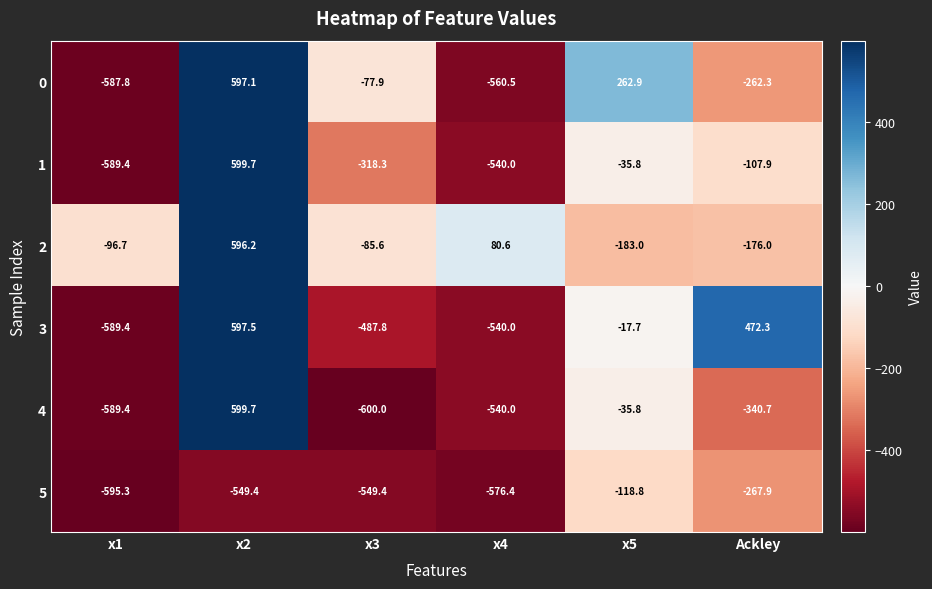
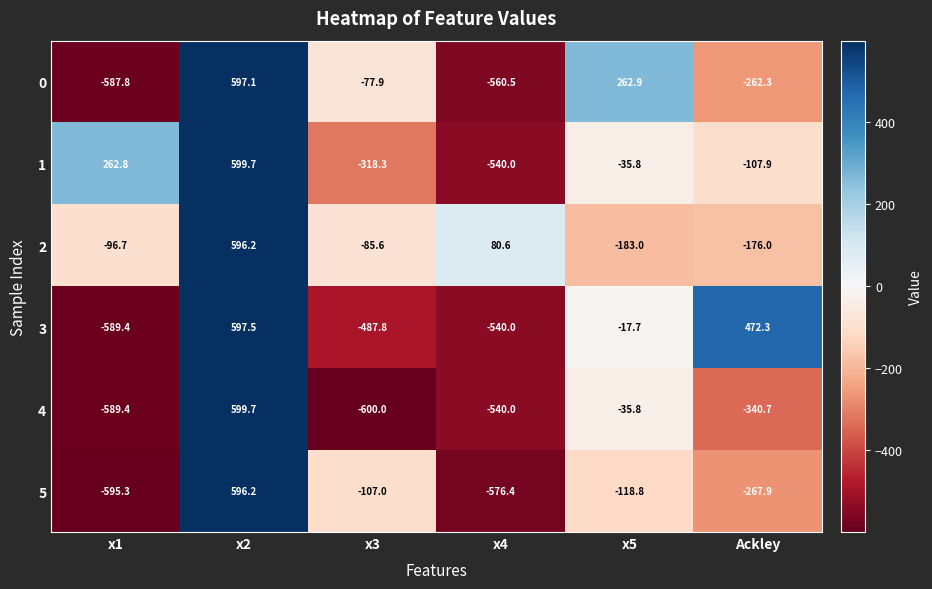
1, x1: -589.4 -> 262.8
5, x2: -549.4 -> 596.2
5, x3: -549.4 -> -107.0
